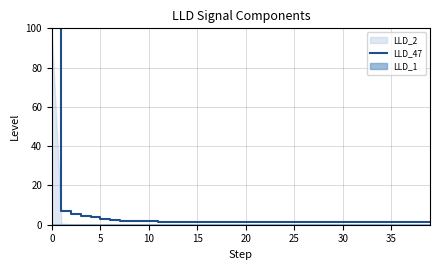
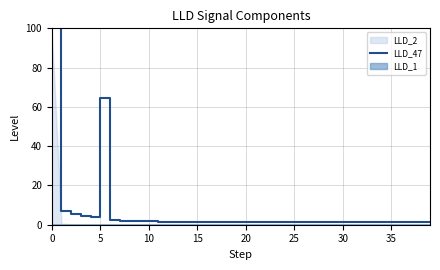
LLD_47, 5: 3 -> 65
